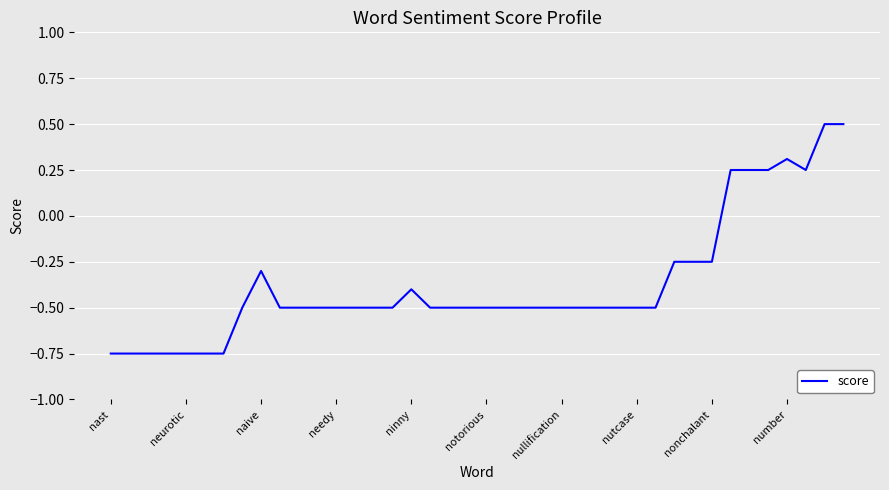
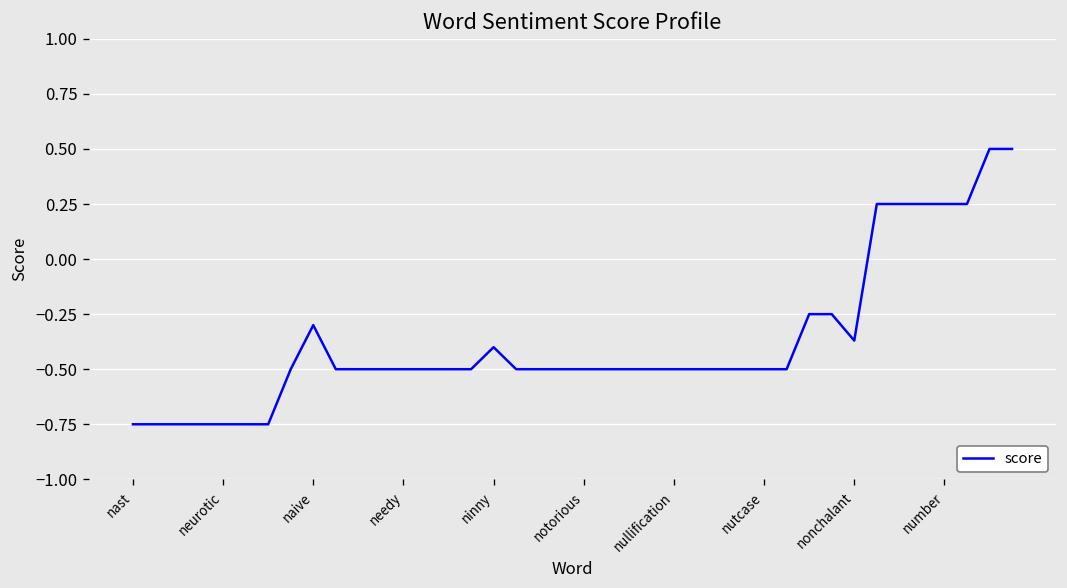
nonchalant: -0.25 -> -0.37
number: 0.31 -> 0.25
